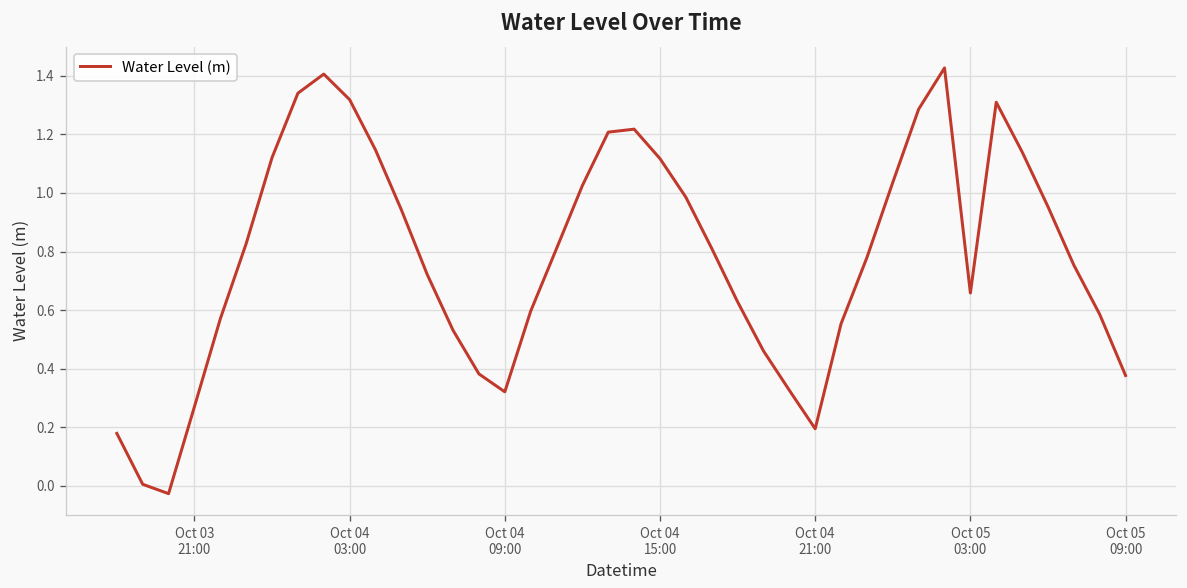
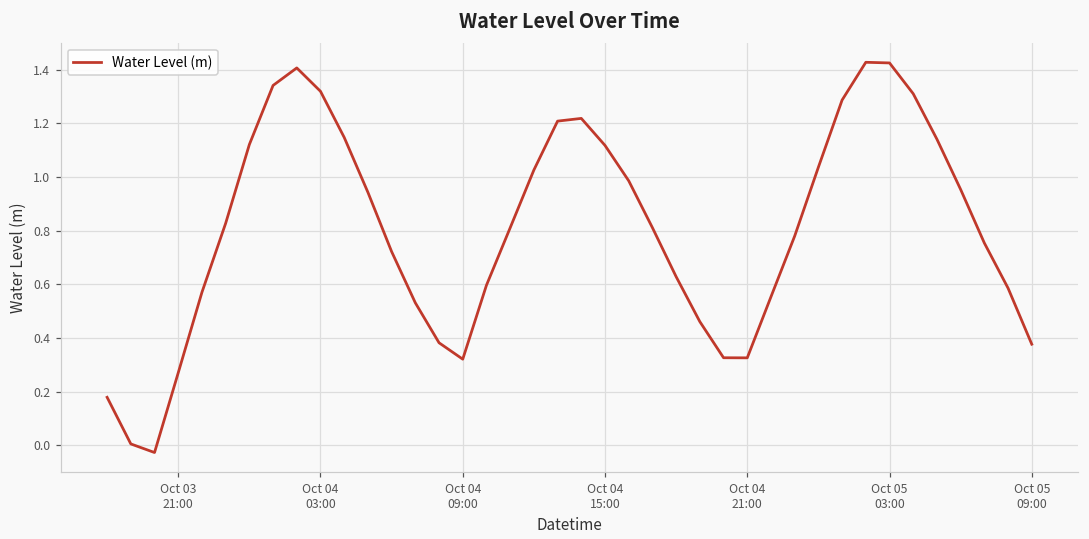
Oct 04 21:00: 0.20 -> 0.33
Oct 05 03:00: 0.66 -> 1.42
